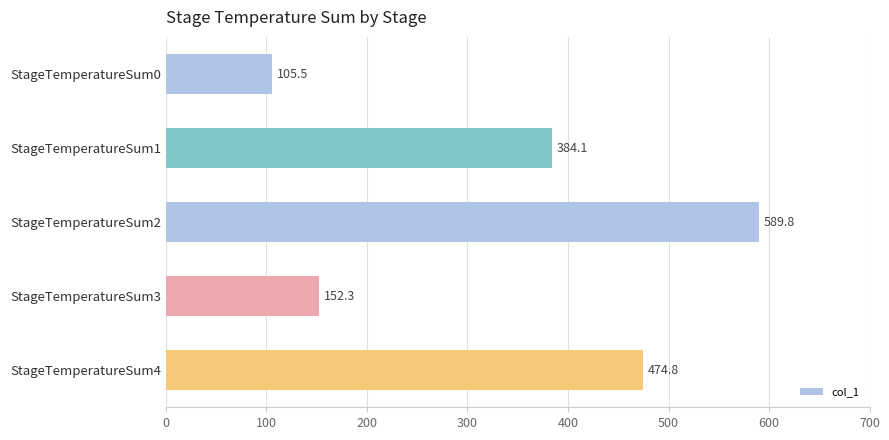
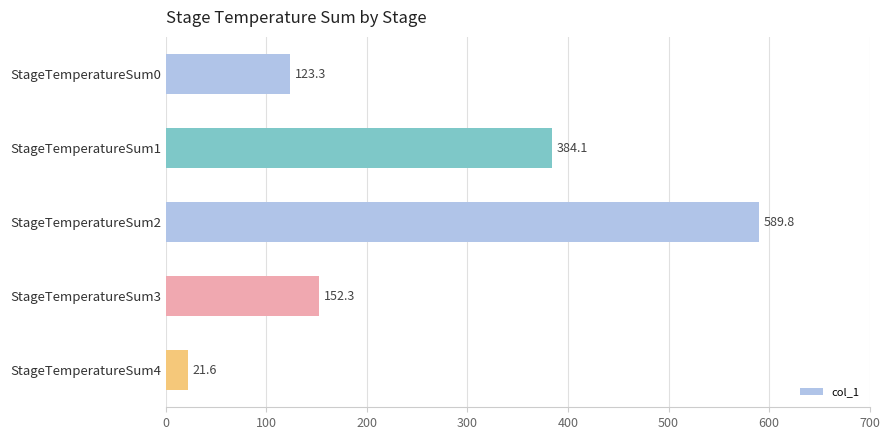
StageTemperatureSum0: 105.5 -> 123.3
StageTemperatureSum4: 474.8 -> 21.6
